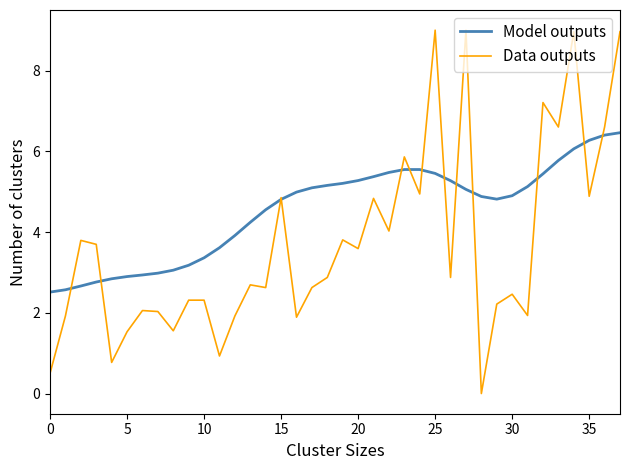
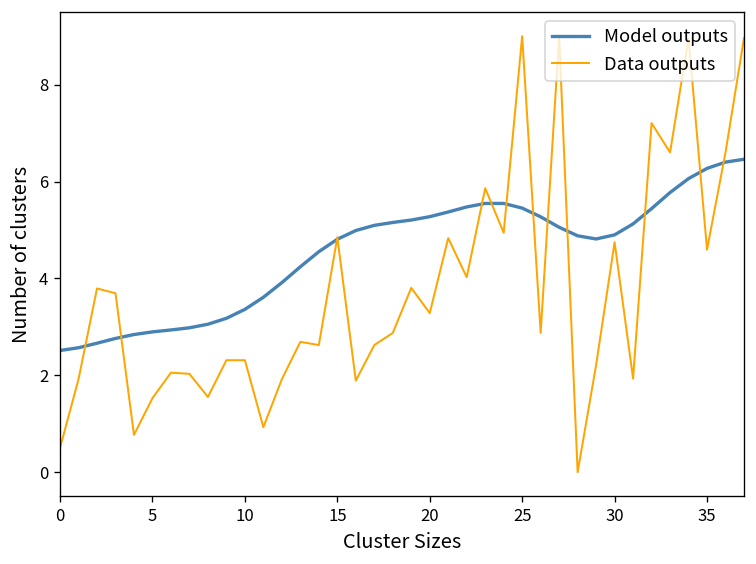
Data outputs, 20: 3.6 -> 3.3
Data outputs, 30: 2.5 -> 4.7
Data outputs, 35: 4.9 -> 4.6
